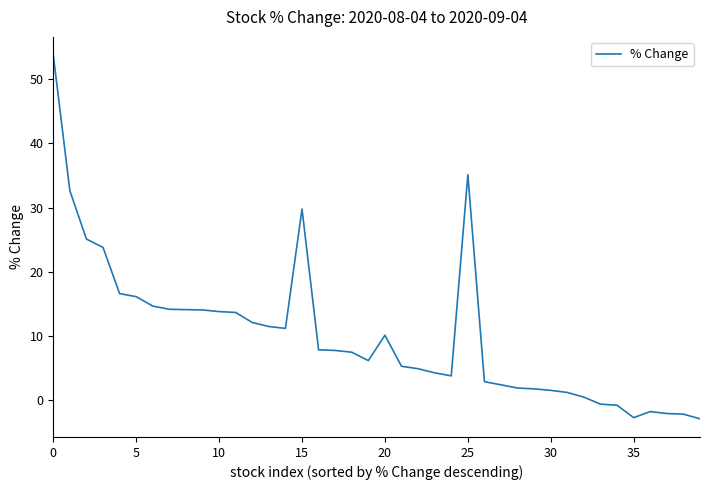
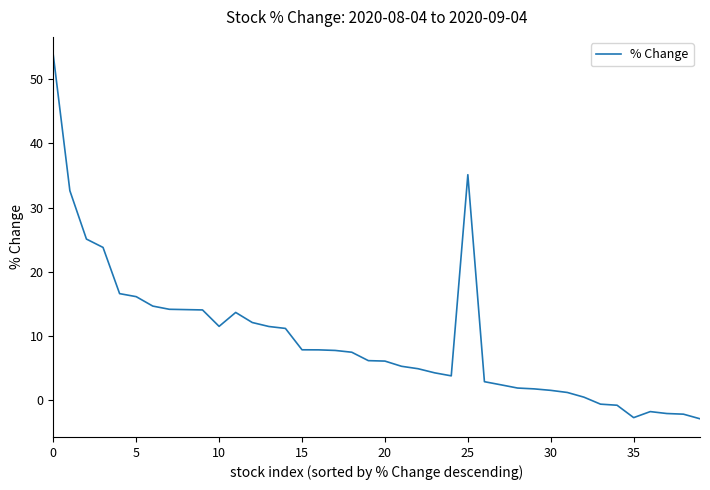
10: 14 -> 11
15: 30 -> 8
20: 10 -> 6
